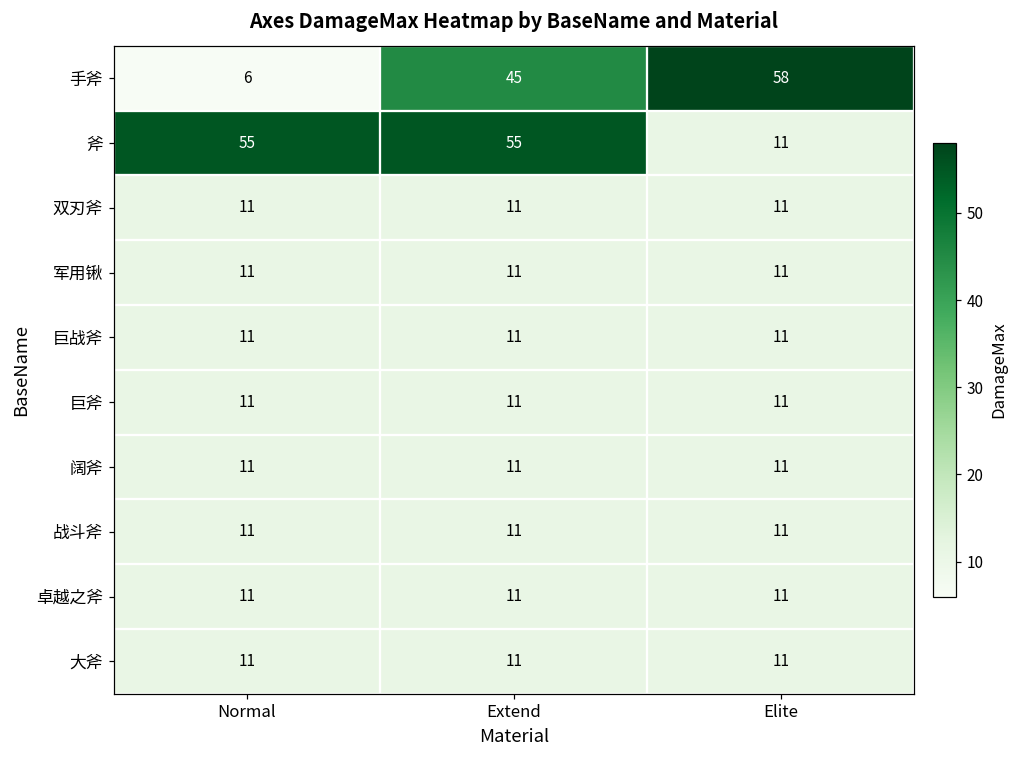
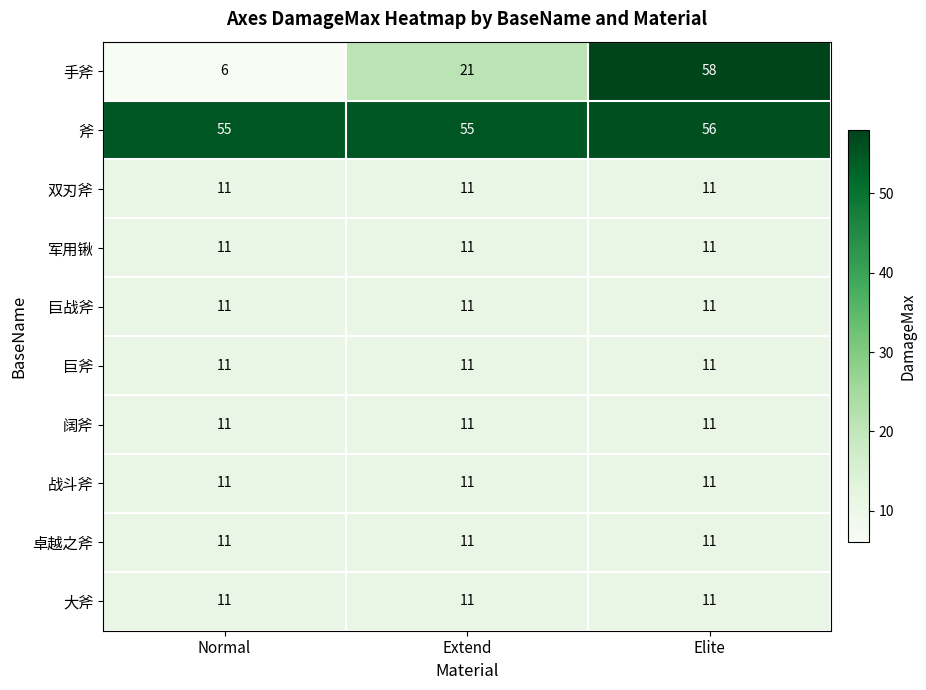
手斧, Extend: 45 -> 21
斧, Elite: 11 -> 56
